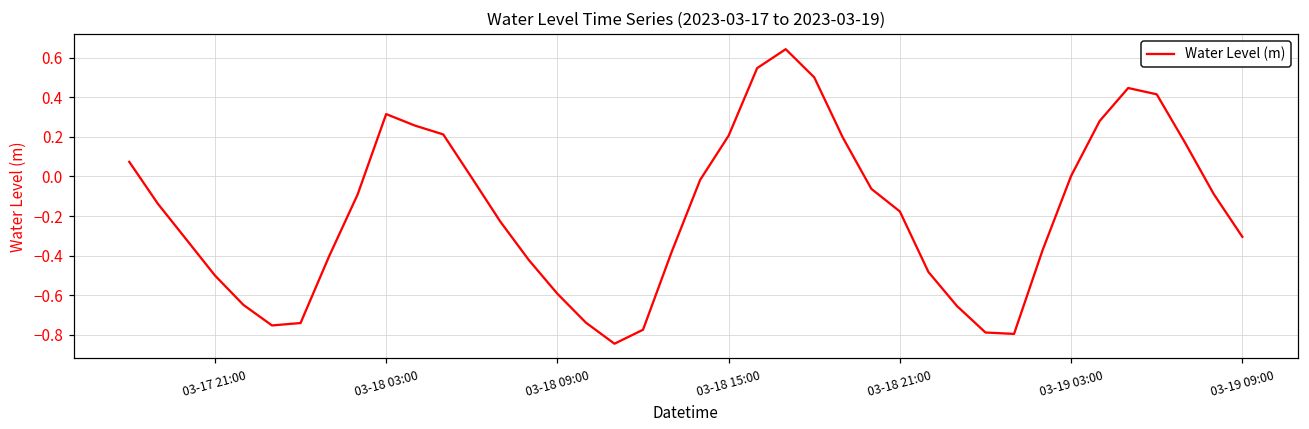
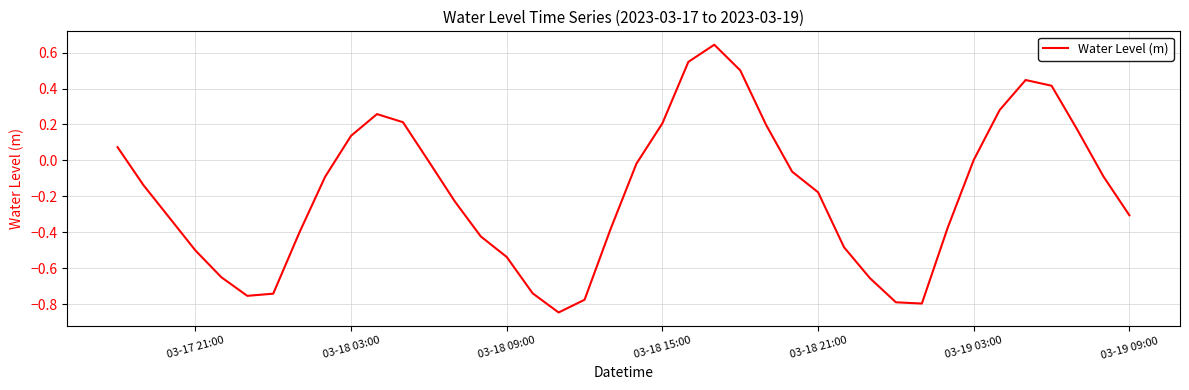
03-18 03:00: 0.32 -> 0.14
03-18 09:00: -0.59 -> -0.54
